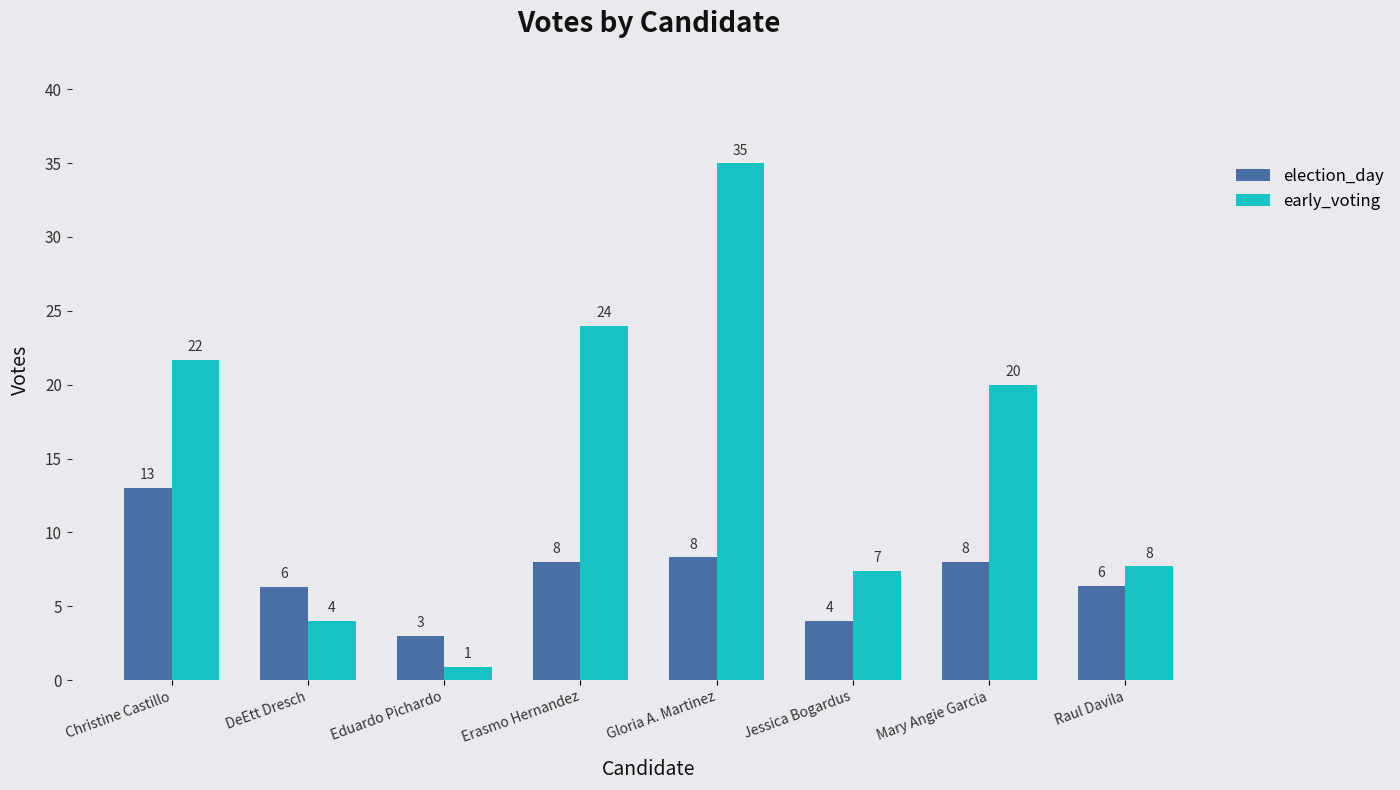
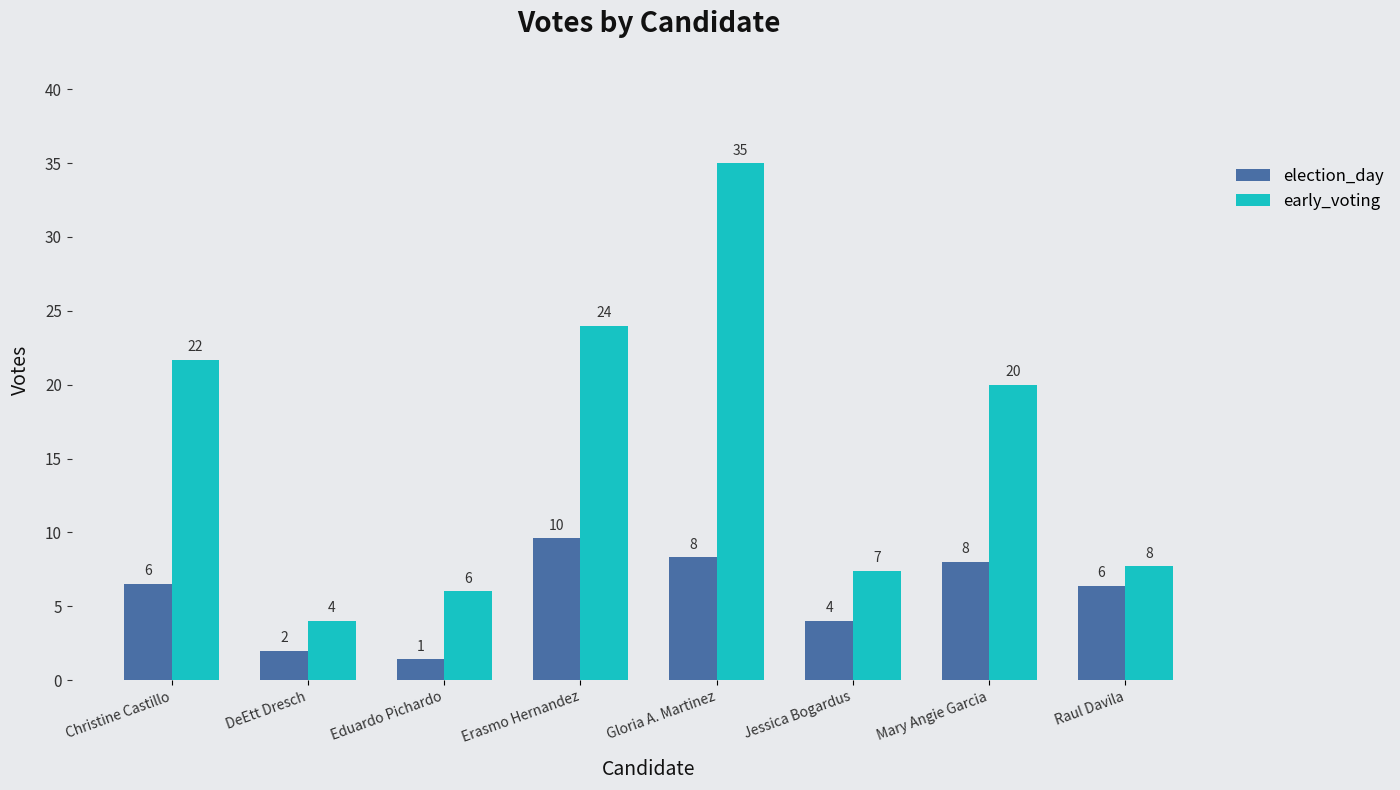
election_day, Christine Castillo: 13 -> 6
election_day, DeEtt Dresch: 6 -> 2
election_day, Eduardo Pichardo: 3 -> 1
early_voting, Eduardo Pichardo: 1 -> 6
election_day, Erasmo Hernandez: 8 -> 10
